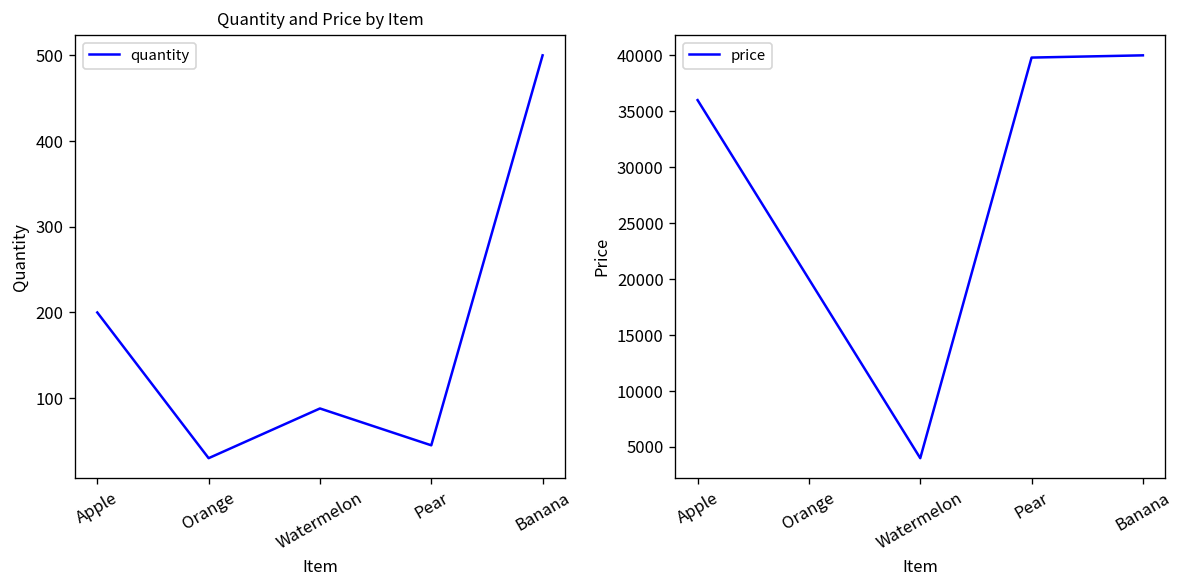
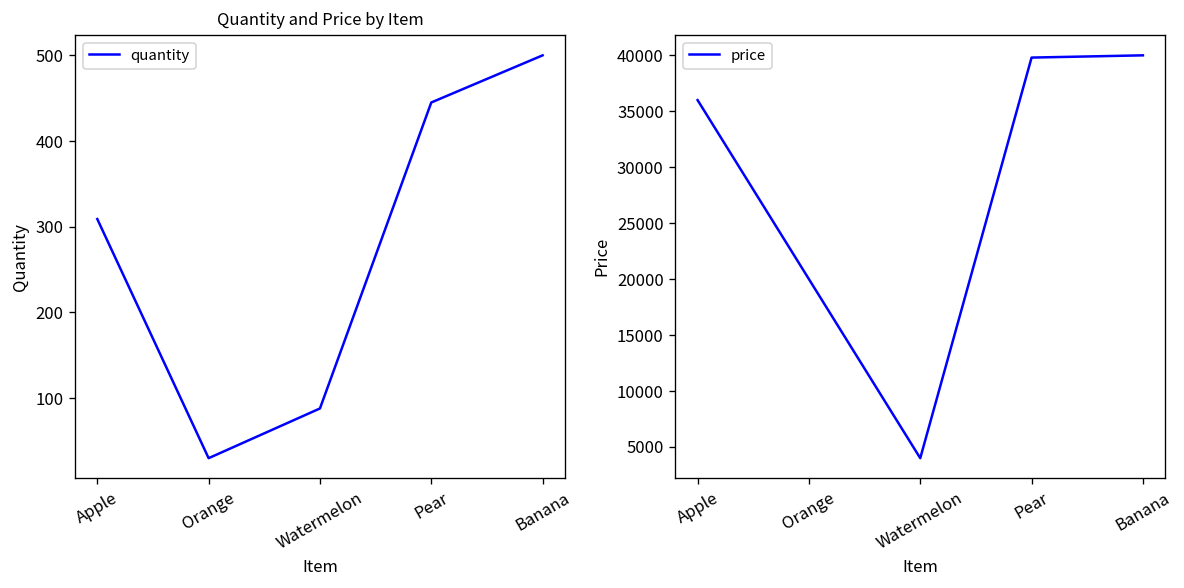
Quantity and Price by Item, Apple: 200 -> 310
Quantity and Price by Item, Pear: 50 -> 450
